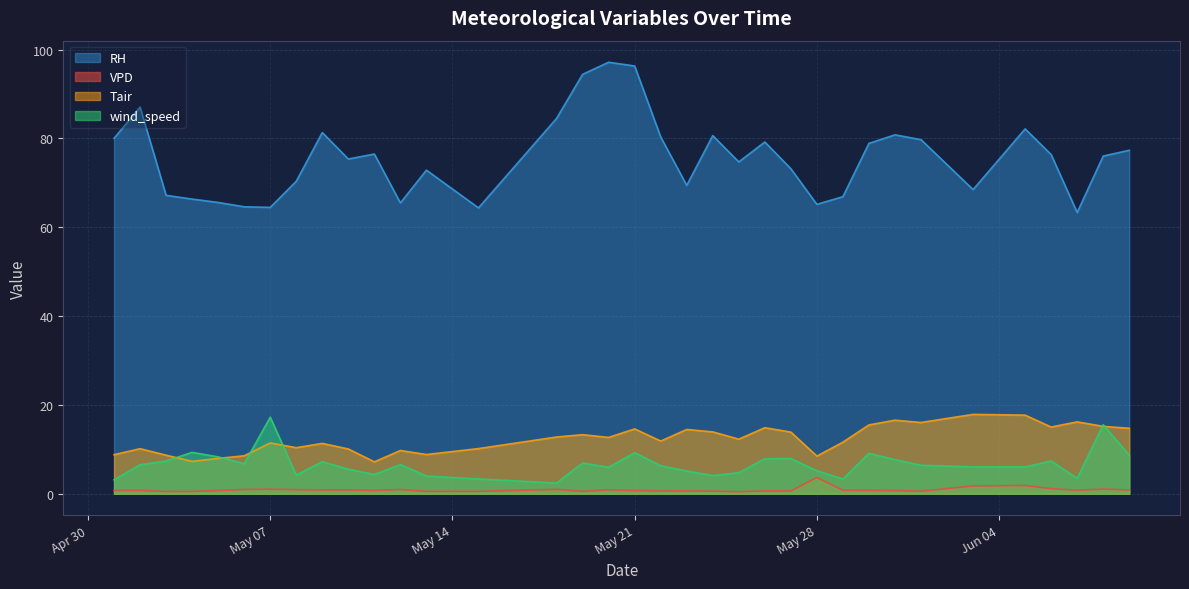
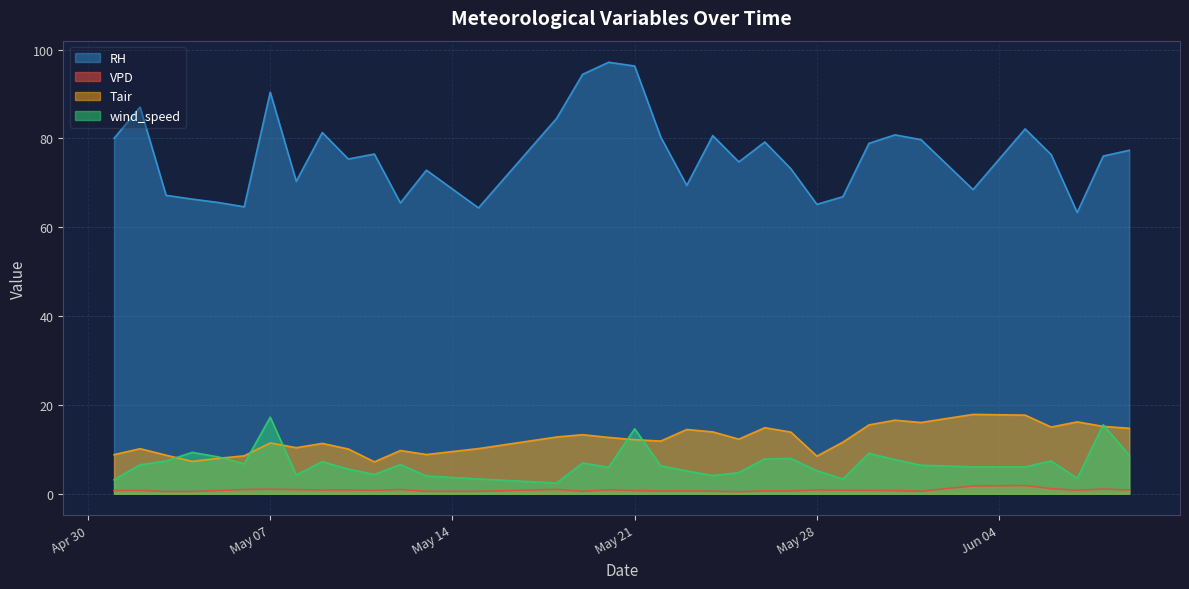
RH, May 07: 64 -> 90
Tair, May 21: 15 -> 12
wind_speed, May 21: 9 -> 15
VPD, May 28: 4 -> 1
